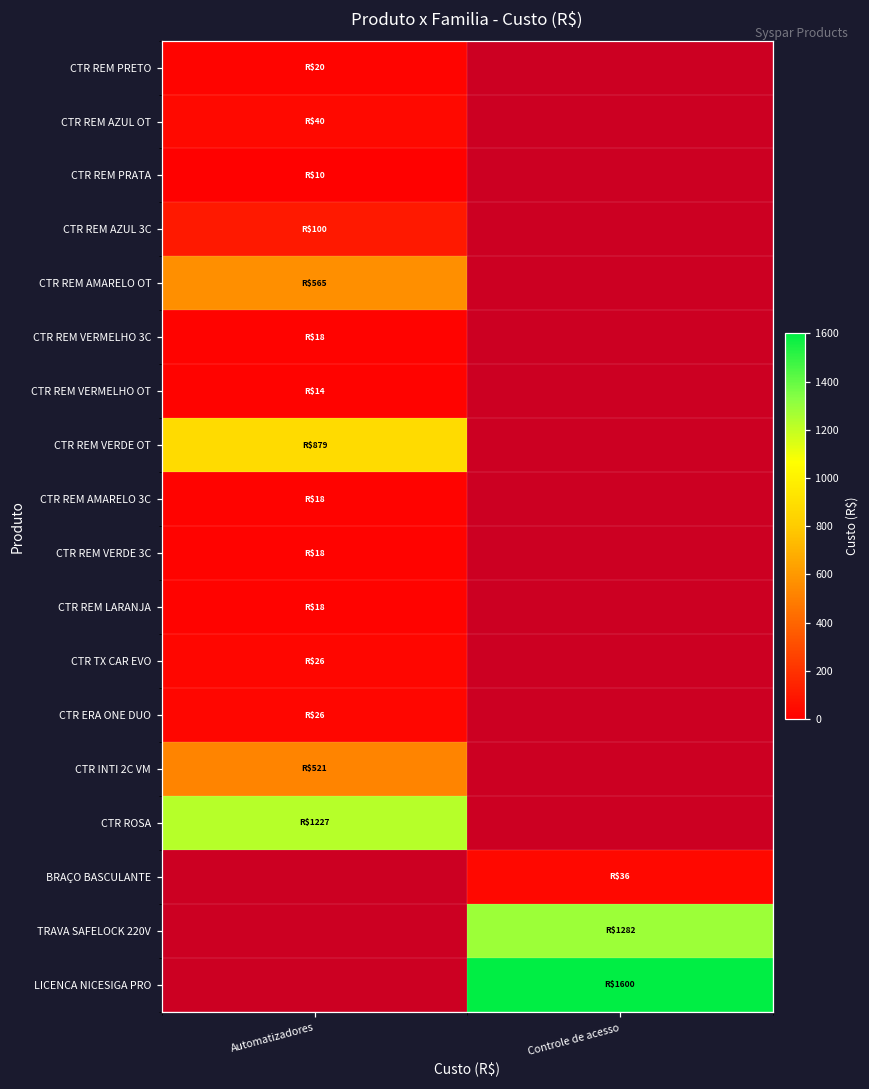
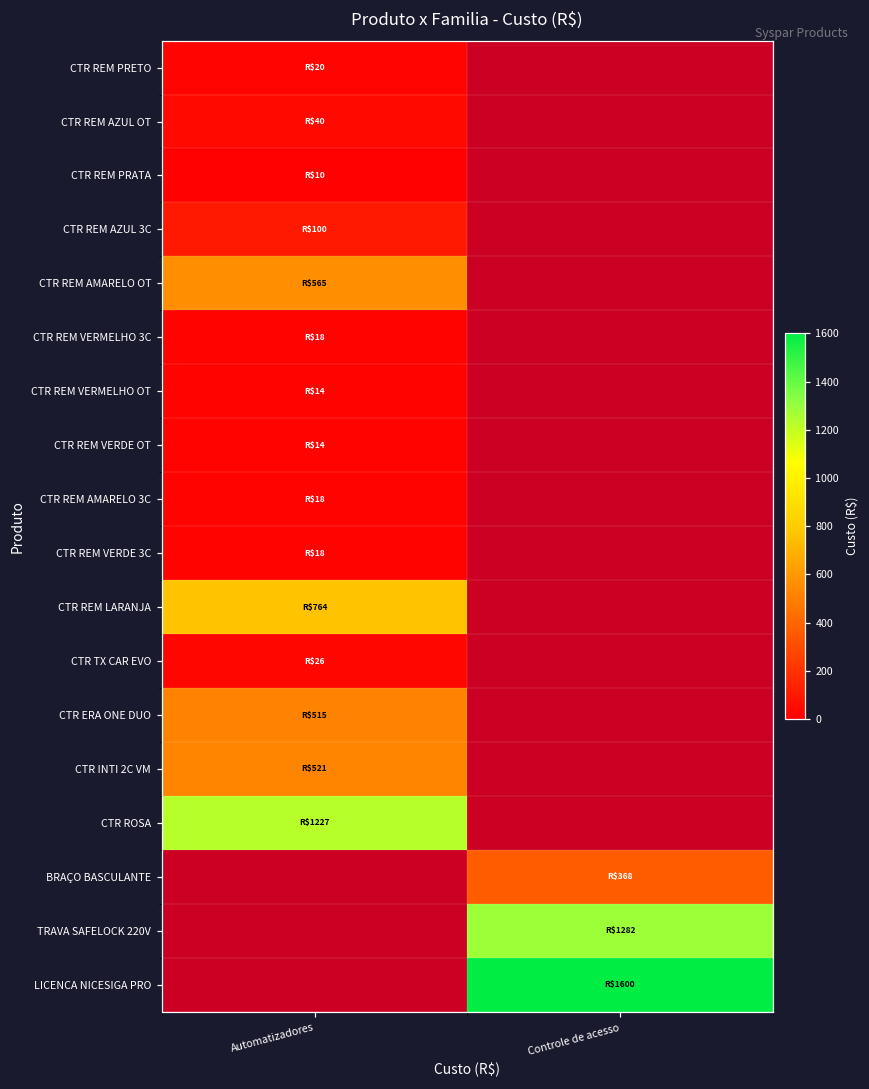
CTR REM VERDE OT, Automatizadores: $879 -> $14
CTR REM LARANJA, Automatizadores: $18 -> $764
CTR ERA ONE DUO, Automatizadores: $26 -> $515
BRAÇO BASCULANTE, Controle de acesso: $36 -> $368
